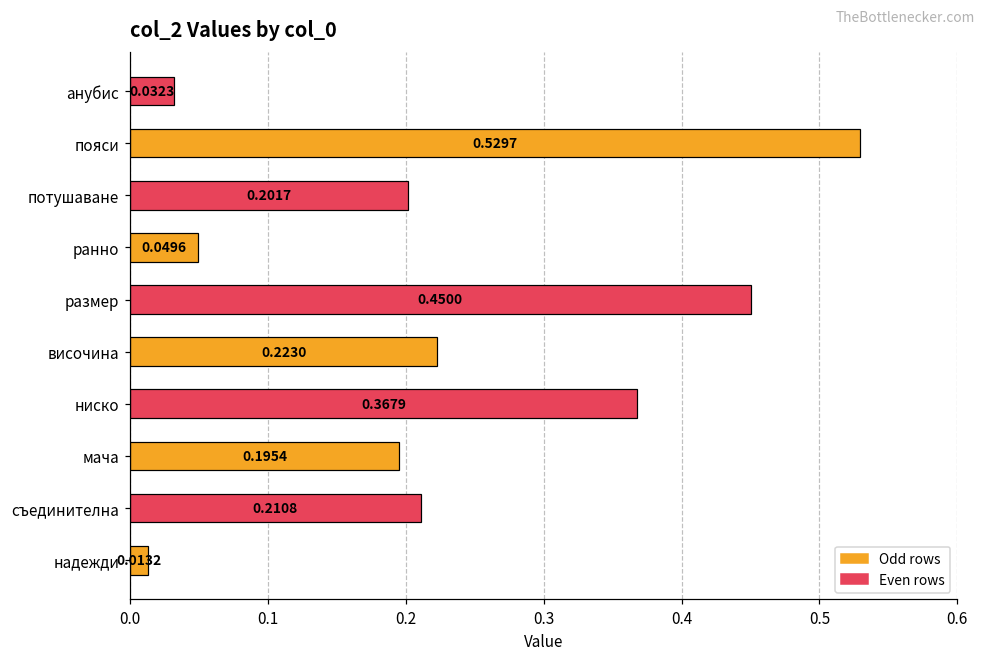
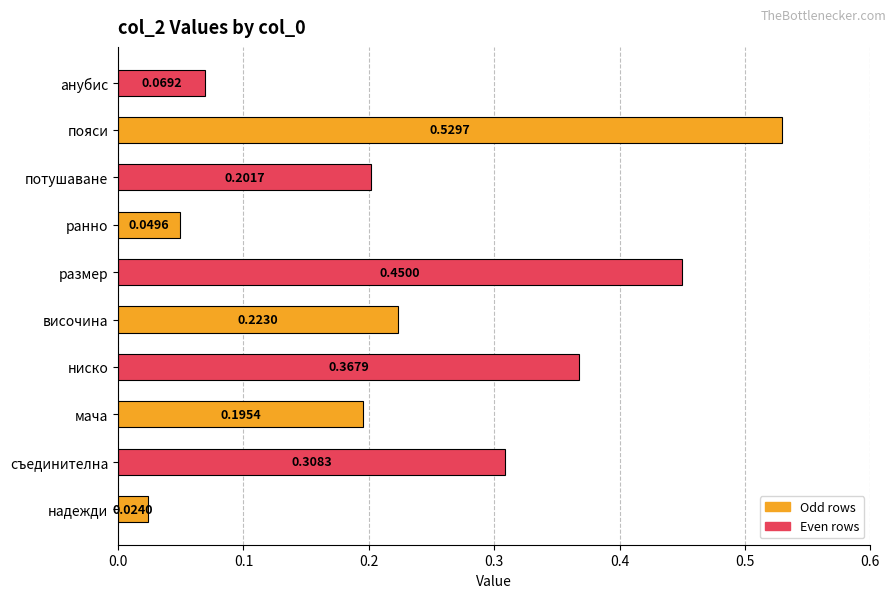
анубис: 0.0323 -> 0.0692
съединителна: 0.2108 -> 0.3083
надежди: 0.0132 -> 0.0240
